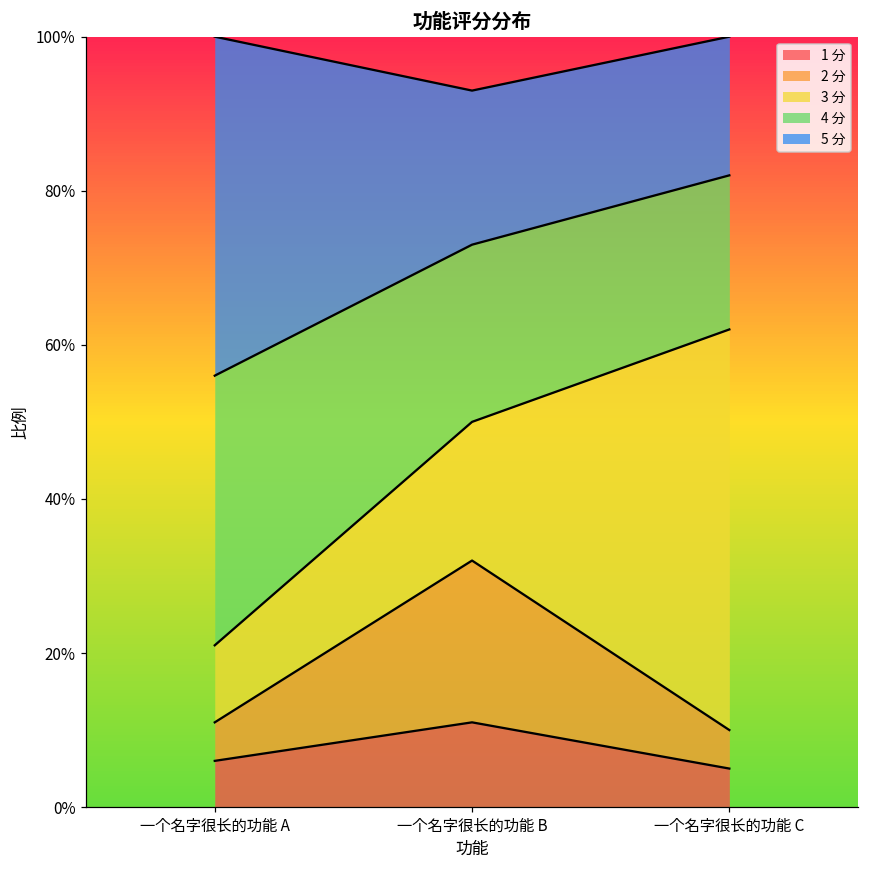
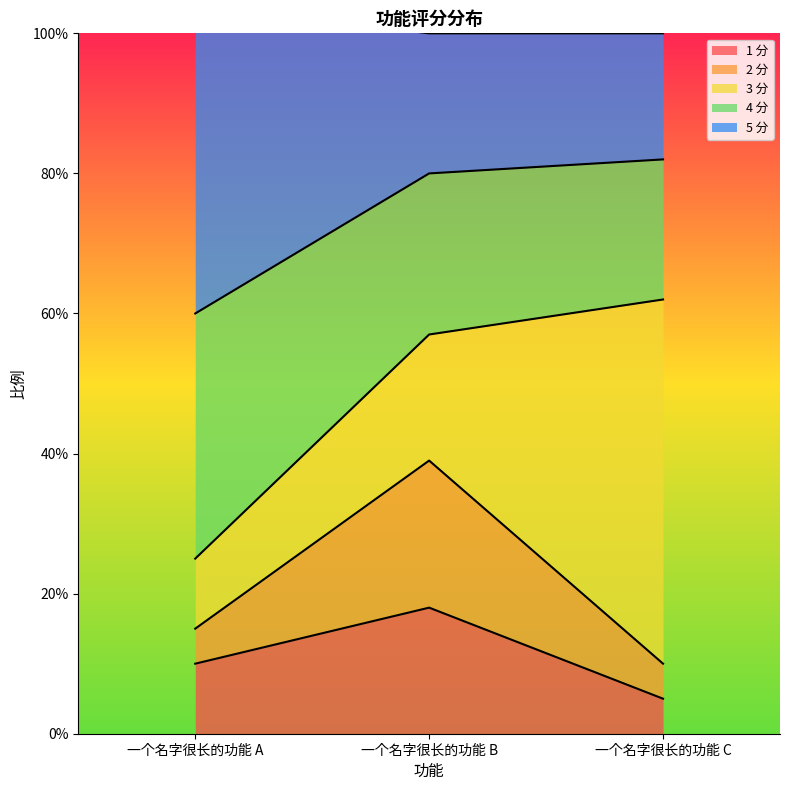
1 分, 一个名字很长的功能 A: 6% -> 10%
1 分, 一个名字很长的功能 B: 11% -> 18%
